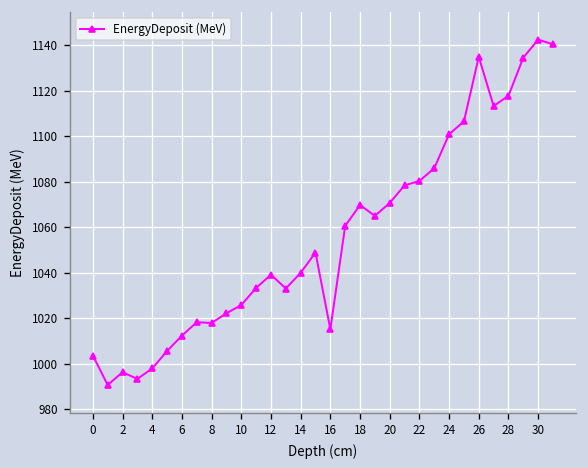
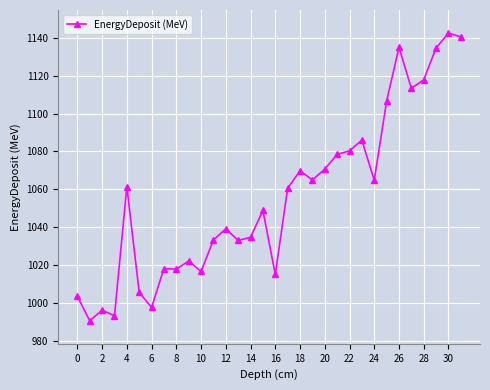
4: 998 -> 1061
6: 1012 -> 998
10: 1026 -> 1017
14: 1040 -> 1035
24: 1101 -> 1065
